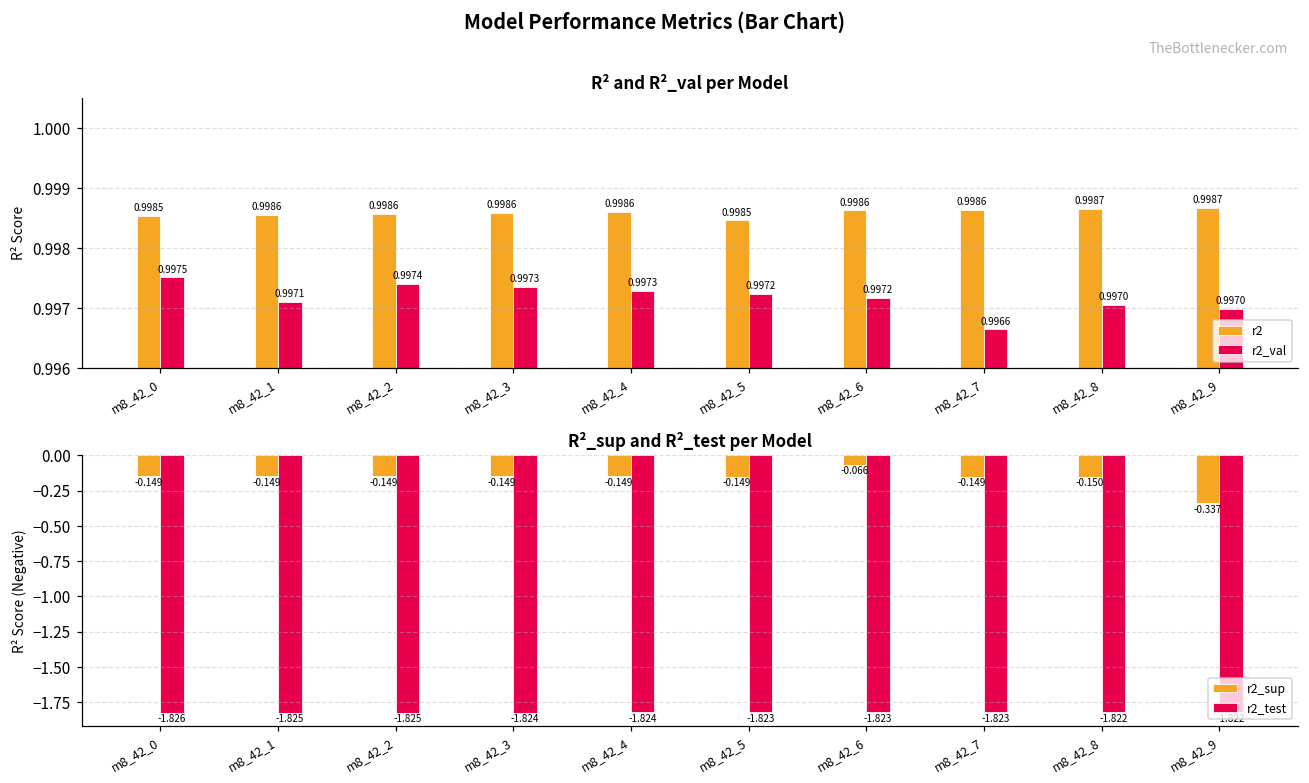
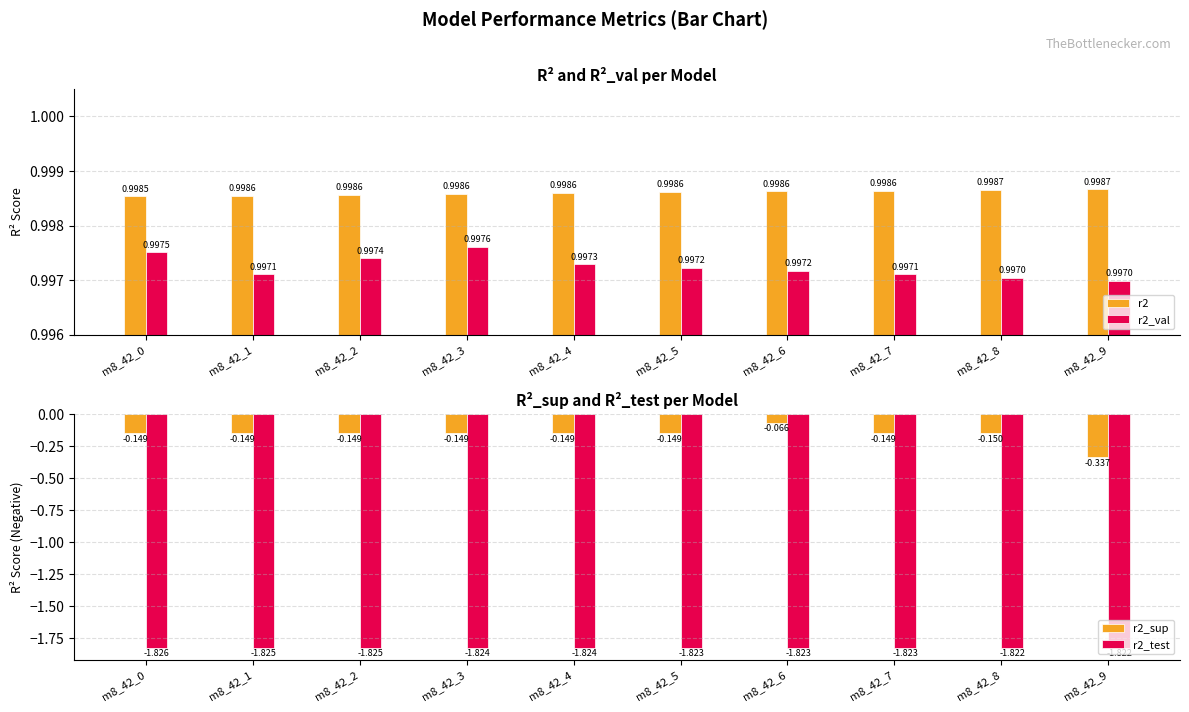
R² and R²_val per Model, r2_val, m8_42_3: 0.9973 -> 0.9976
R² and R²_val per Model, r2, m8_42_5: 0.9985 -> 0.9986
R² and R²_val per Model, r2_val, m8_42_7: 0.9966 -> 0.9971
